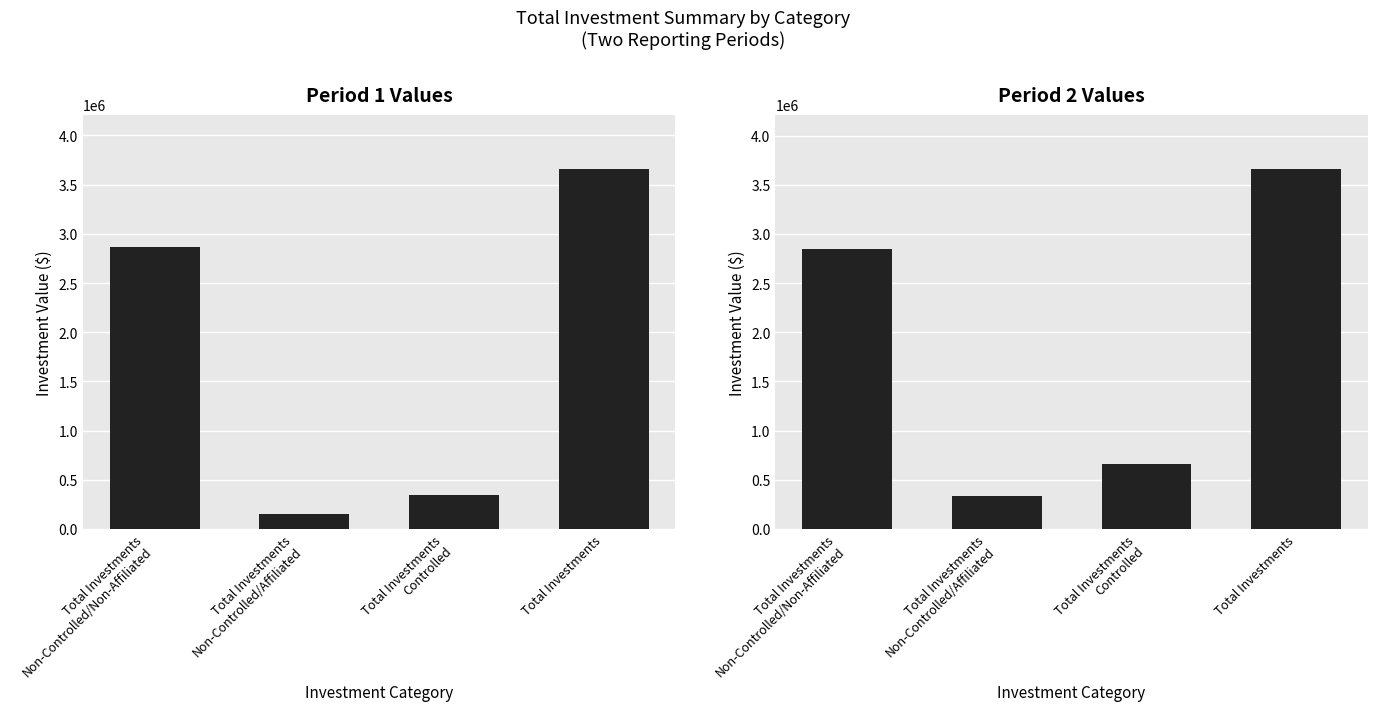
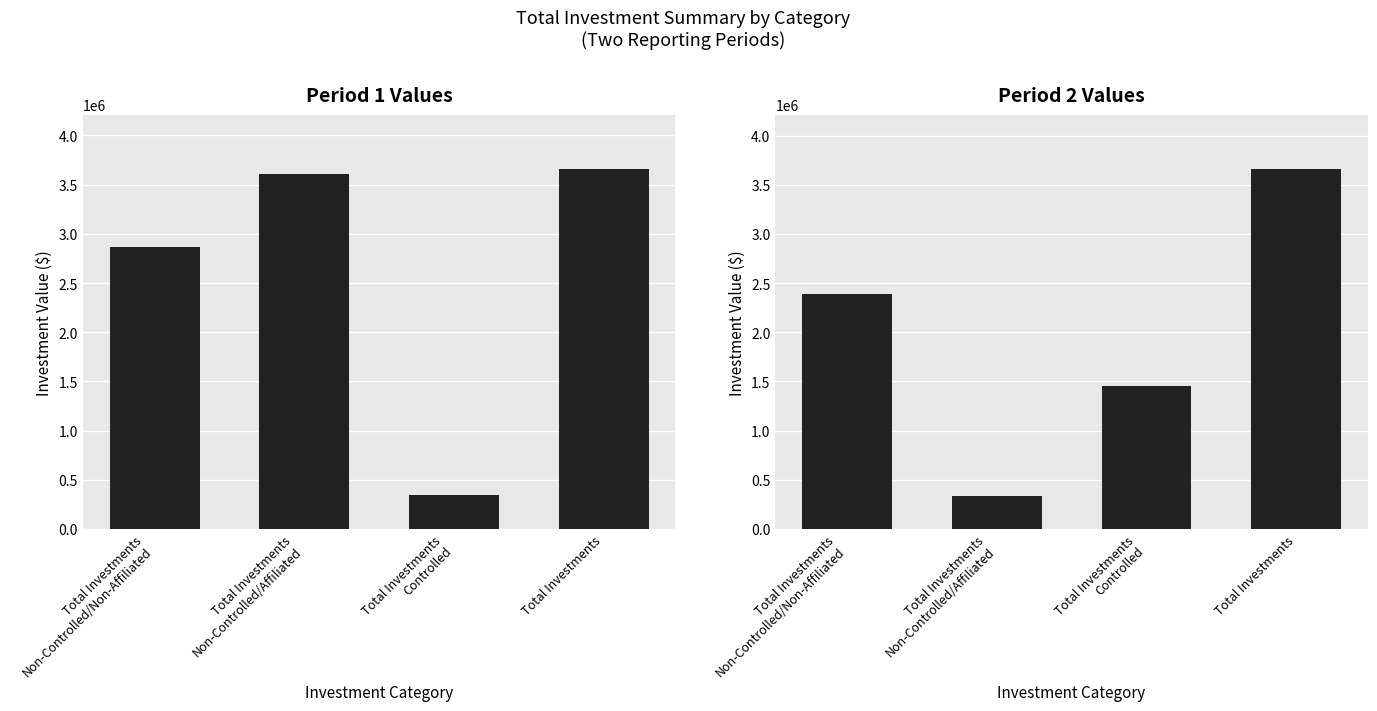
Period 1 Values, Total Investments Non-Controlled/Affiliated: 200000 -> 3600000
Period 2 Values, Total Investments Non-Controlled/Non-Affiliated: 2800000 -> 2400000
Period 2 Values, Total Investments Controlled: 700000 -> 1500000
